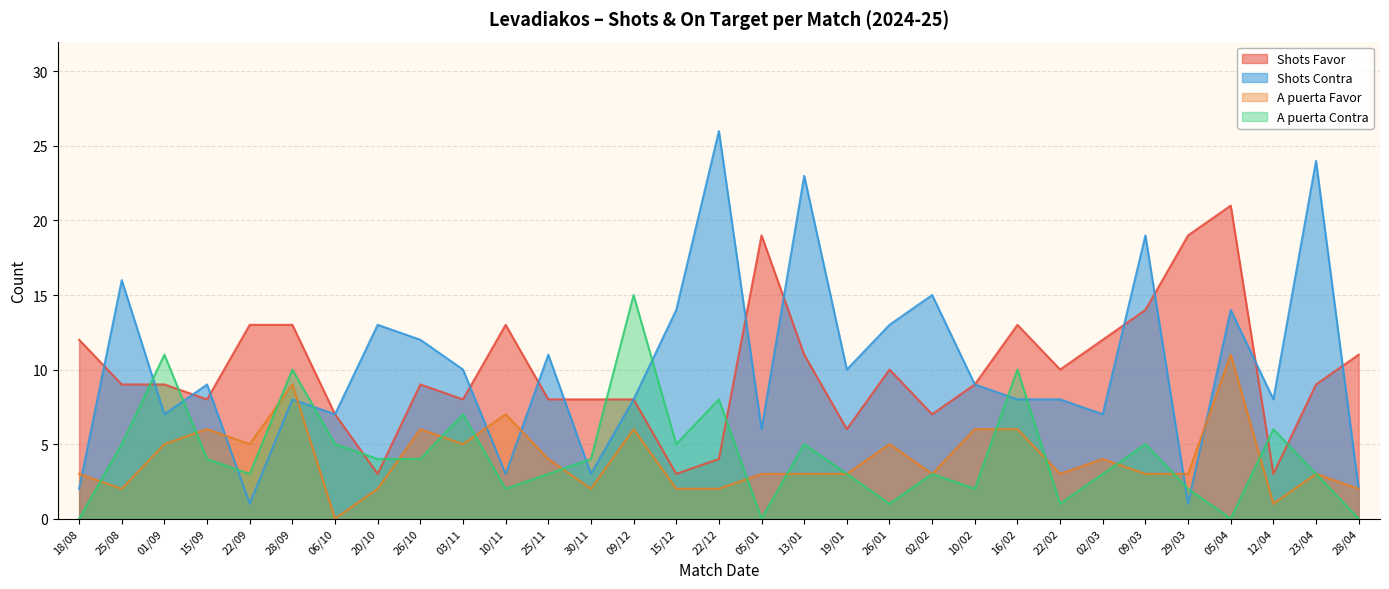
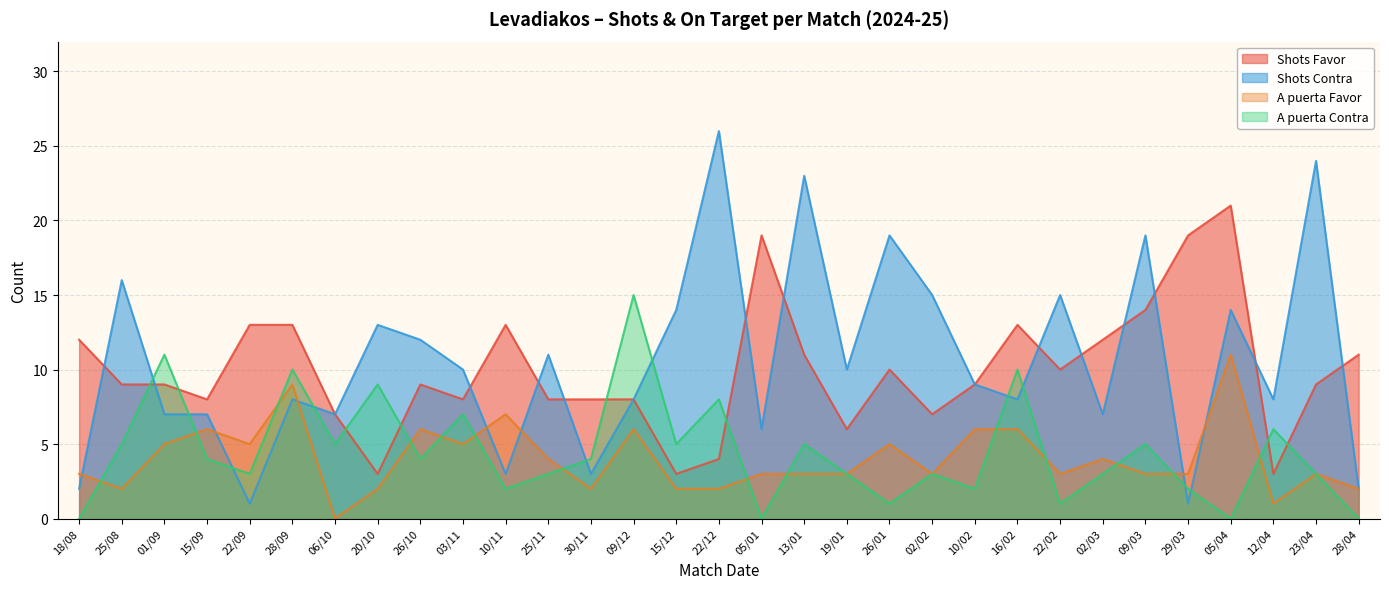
Shots Contra, 15/09: 9 -> 7
A puerta Contra, 20/10: 4 -> 9
Shots Contra, 26/01: 13 -> 19
Shots Contra, 22/02: 8 -> 15
